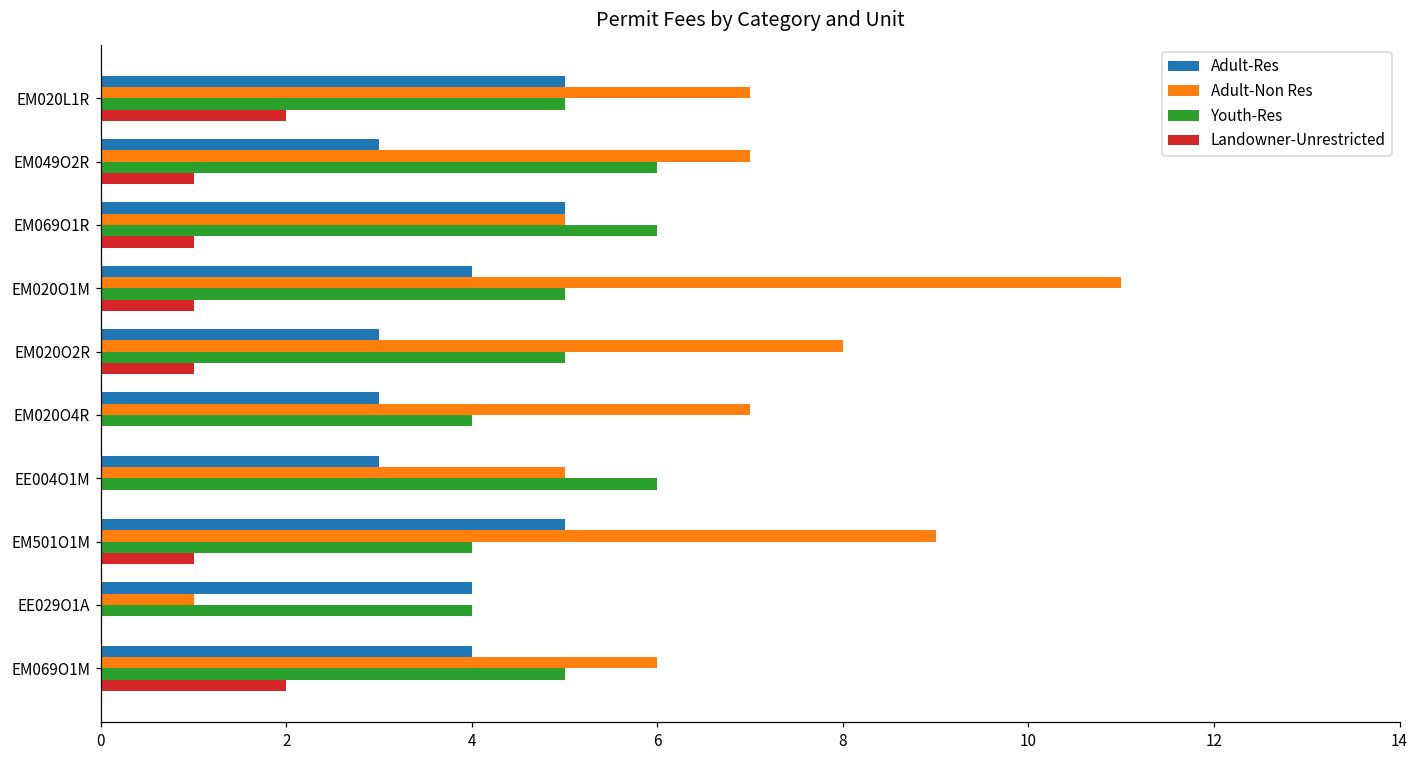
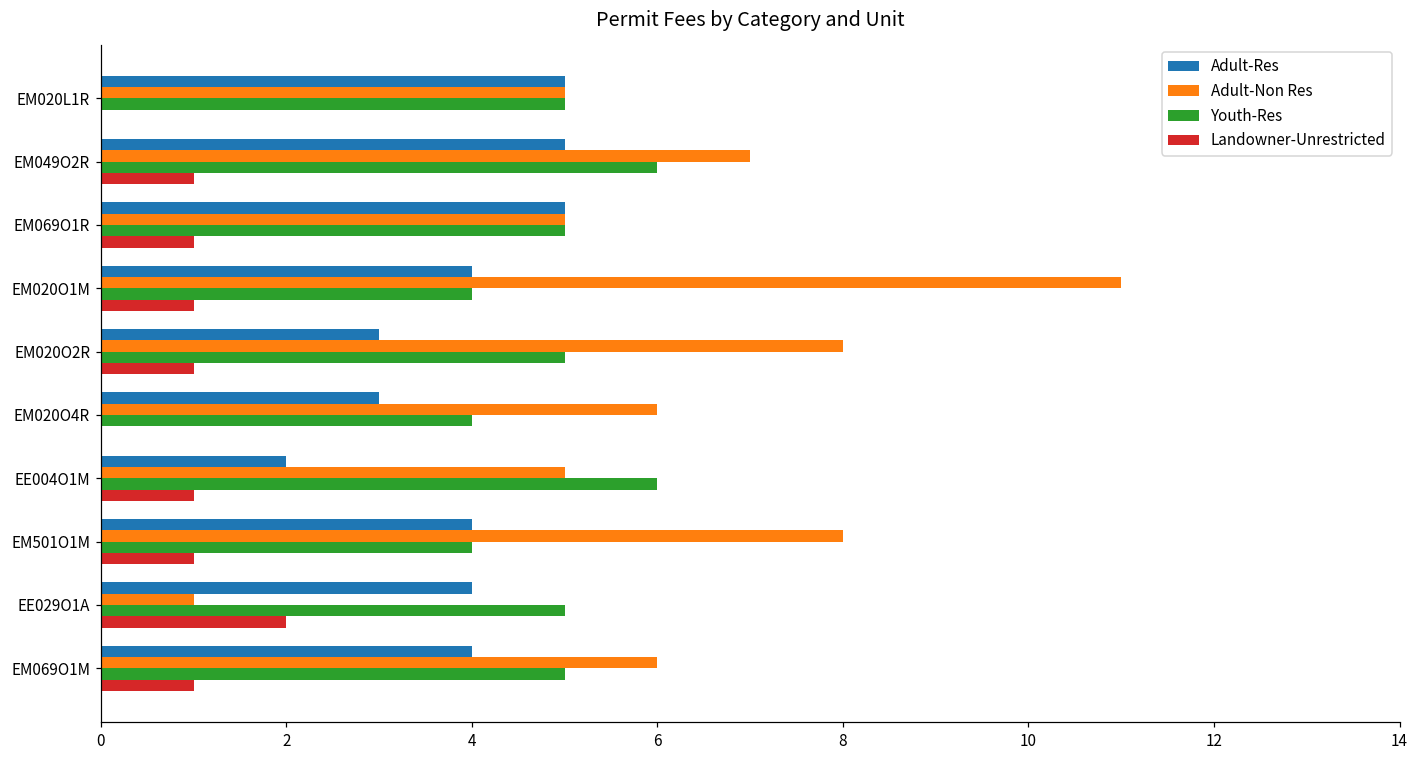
Adult-Non Res, EM020L1R: 7 -> 5
Landowner-Unrestricted, EM020L1R: 2 -> 0
Adult-Res, EM049O2R: 3 -> 5
Youth-Res, EM069O1R: 6 -> 5
Youth-Res, EM020O1M: 5 -> 4
Adult-Non Res, EM020O4R: 7 -> 6
Adult-Res, EE004O1M: 3 -> 2
Landowner-Unrestricted, EE004O1M: 0 -> 1
Adult-Res, EM501O1M: 5 -> 4
Adult-Non Res, EM501O1M: 9 -> 8
Youth-Res, EE029O1A: 4 -> 5
Landowner-Unrestricted, EE029O1A: 0 -> 2
Landowner-Unrestricted, EM069O1M: 2 -> 1
